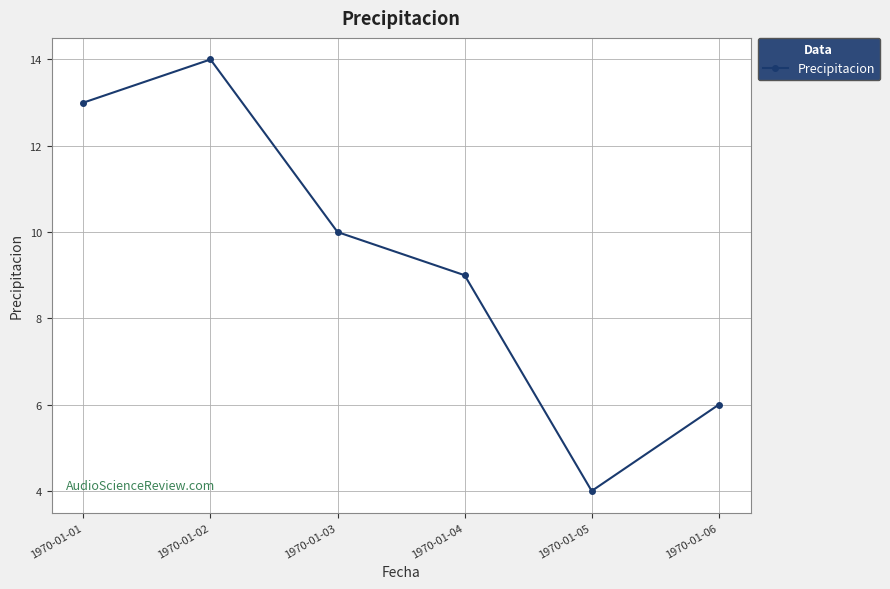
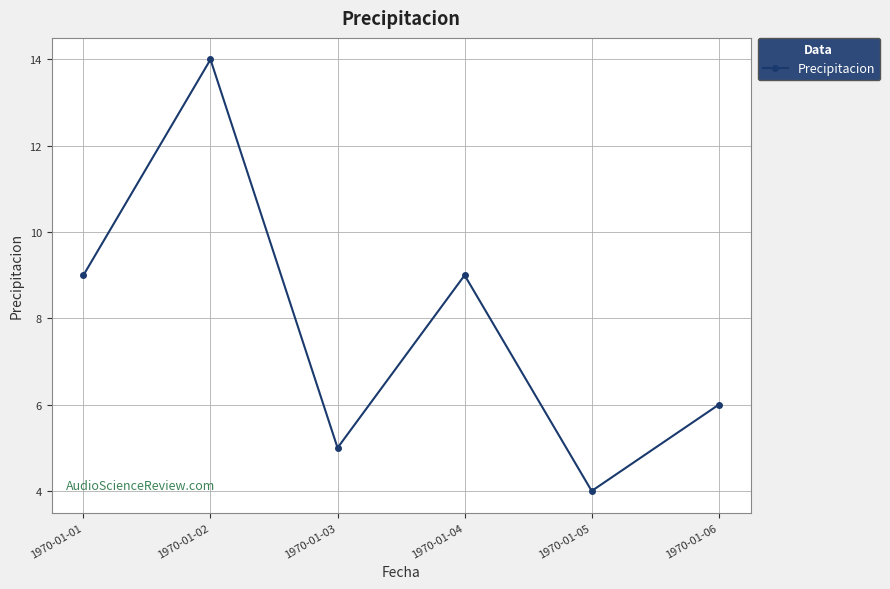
1970-01-01: 13 -> 9
1970-01-03: 10 -> 5
